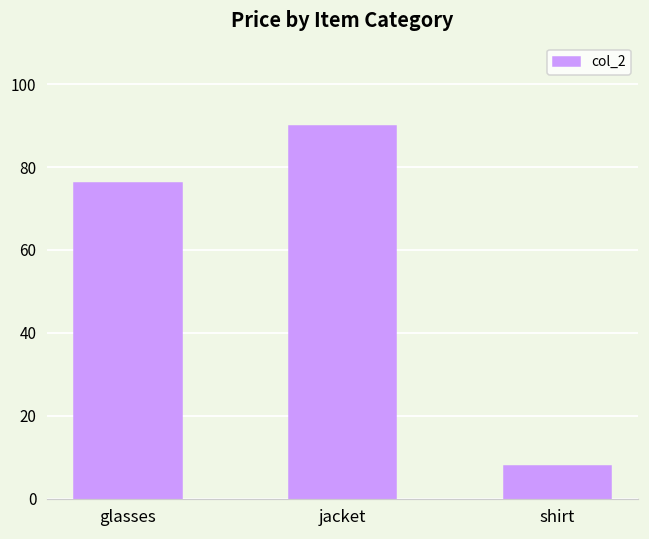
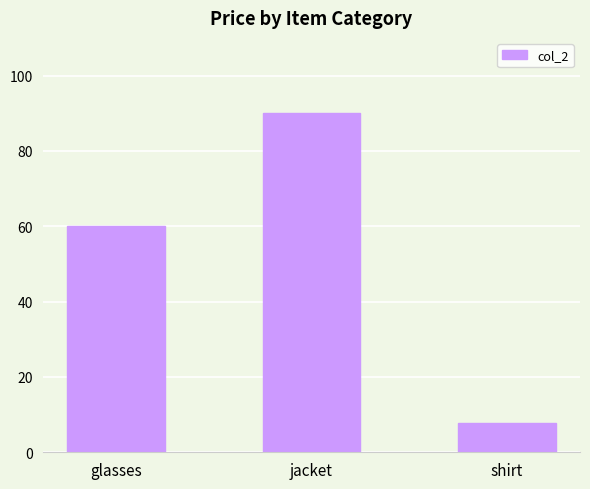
glasses: 76 -> 60
